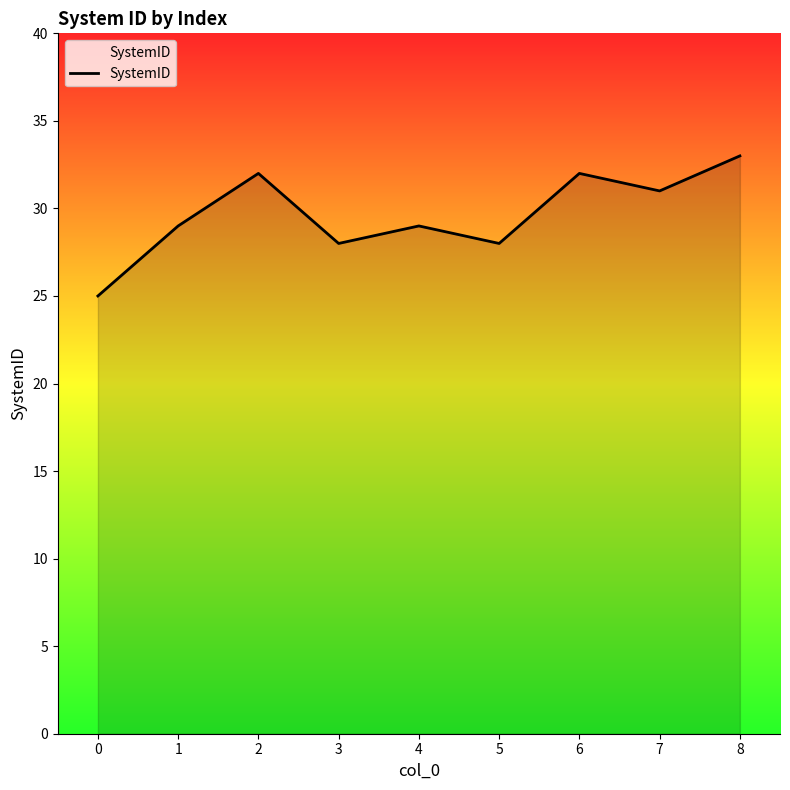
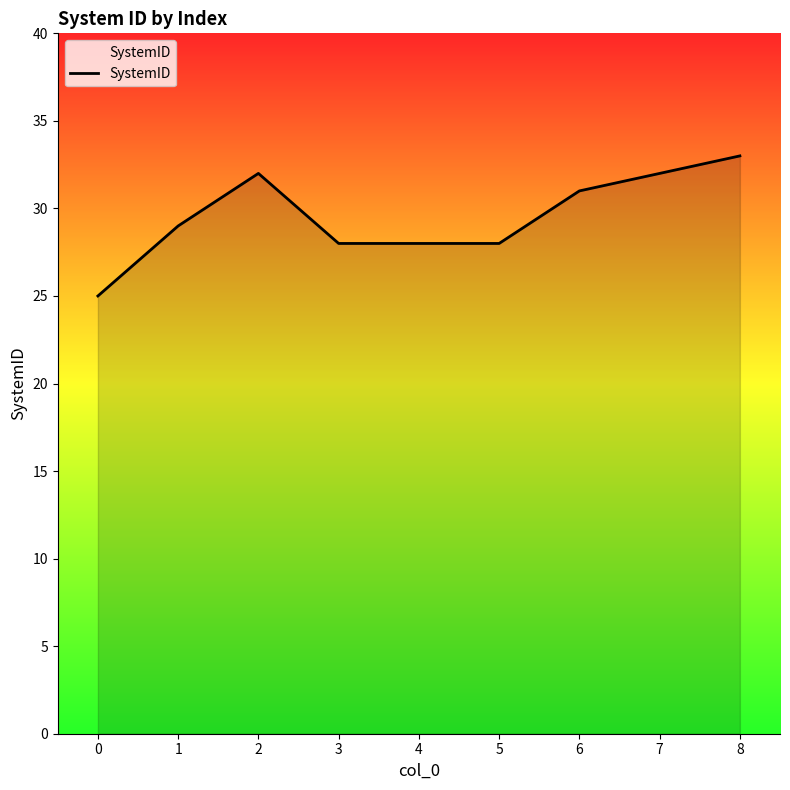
4: 29 -> 28
6: 32 -> 31
7: 31 -> 32
